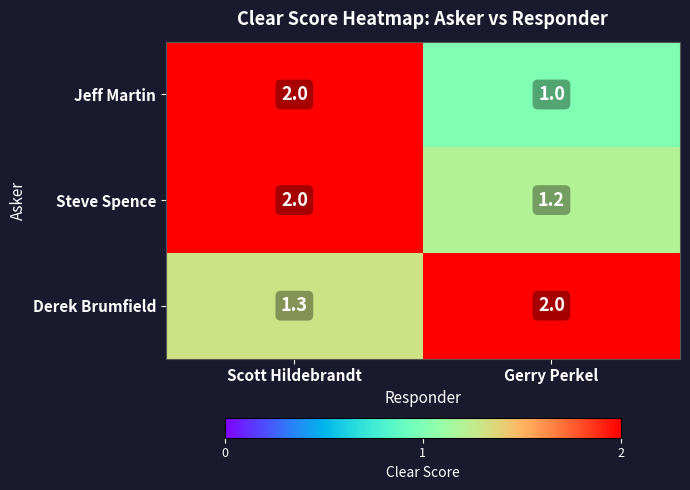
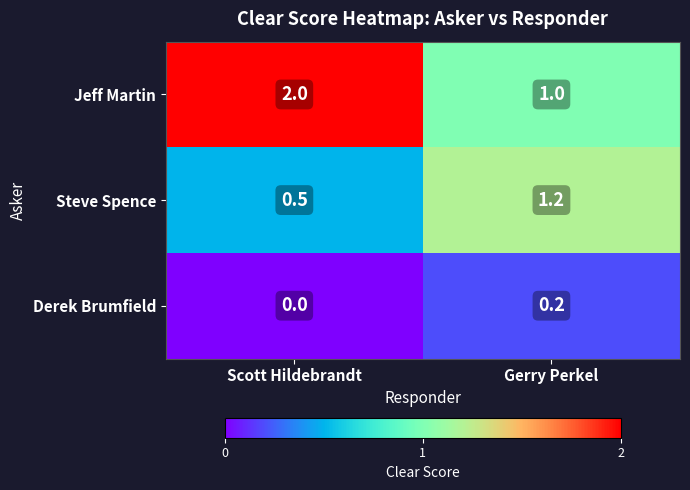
Steve Spence, Scott Hildebrandt: 2.0 -> 0.5
Derek Brumfield, Scott Hildebrandt: 1.3 -> 0.0
Derek Brumfield, Gerry Perkel: 2.0 -> 0.2
